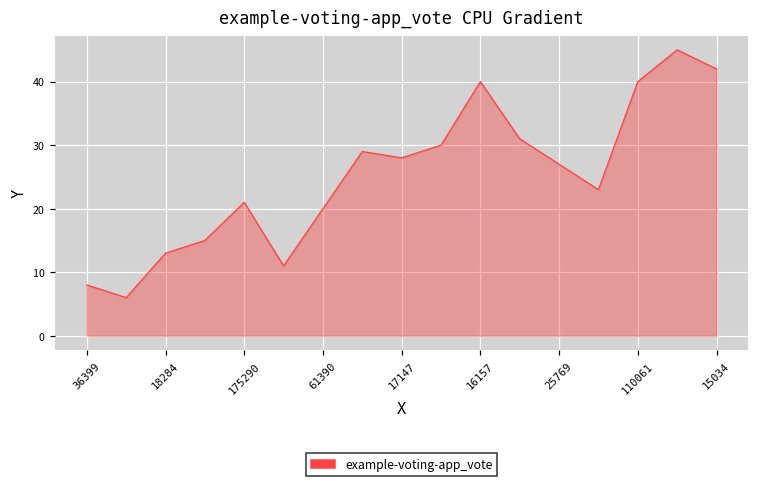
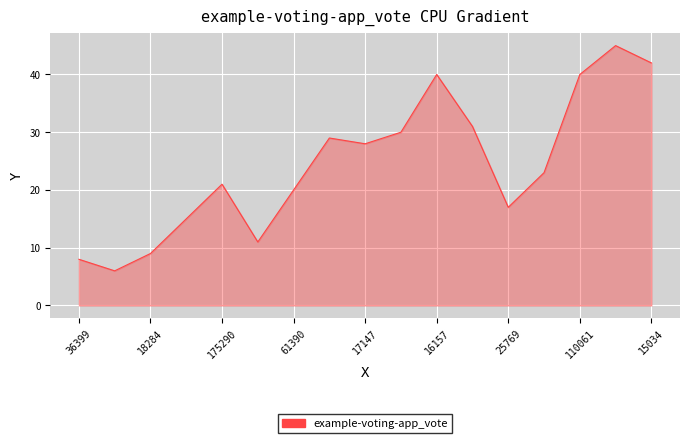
18284: 13 -> 9
25769: 27 -> 17
